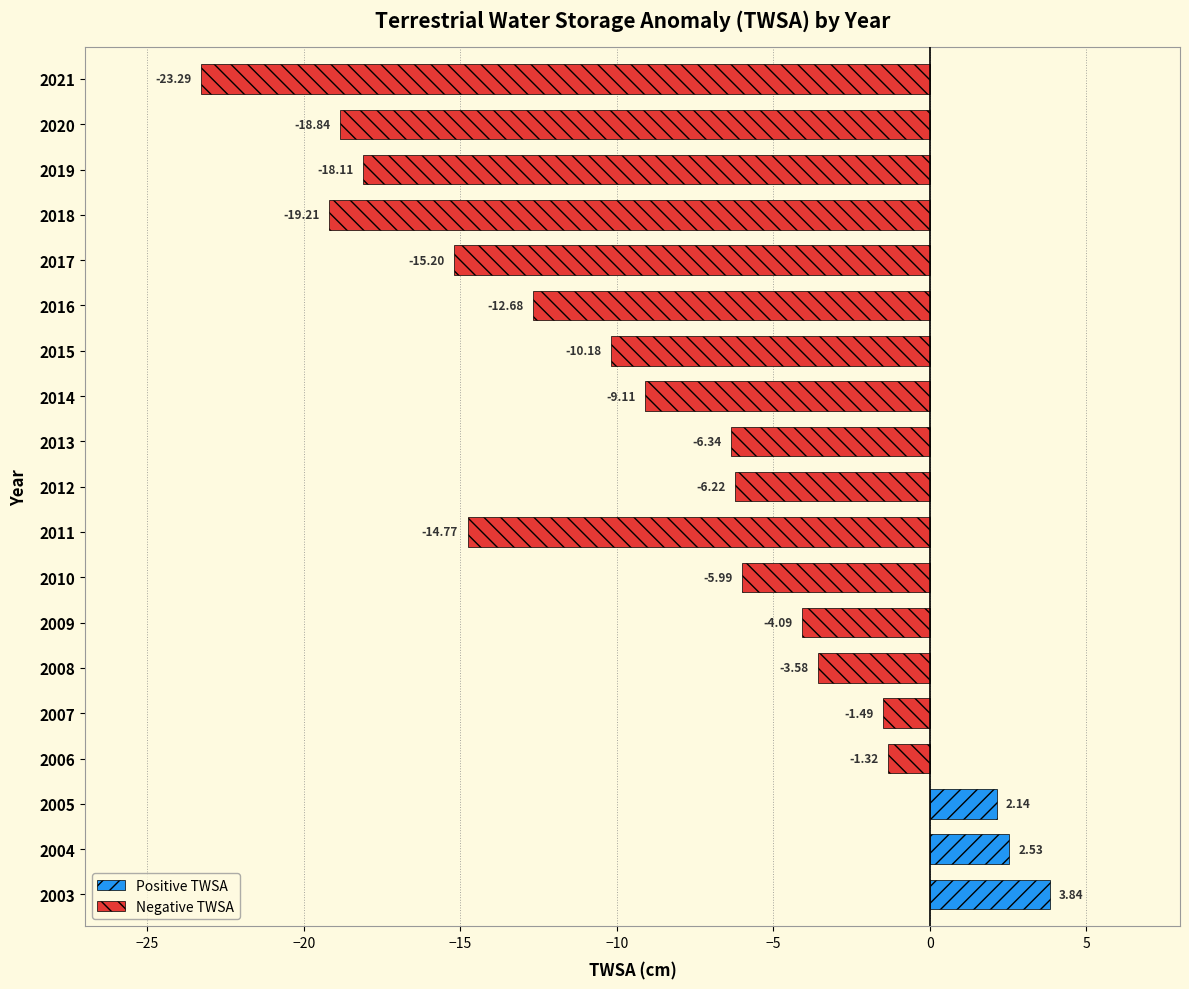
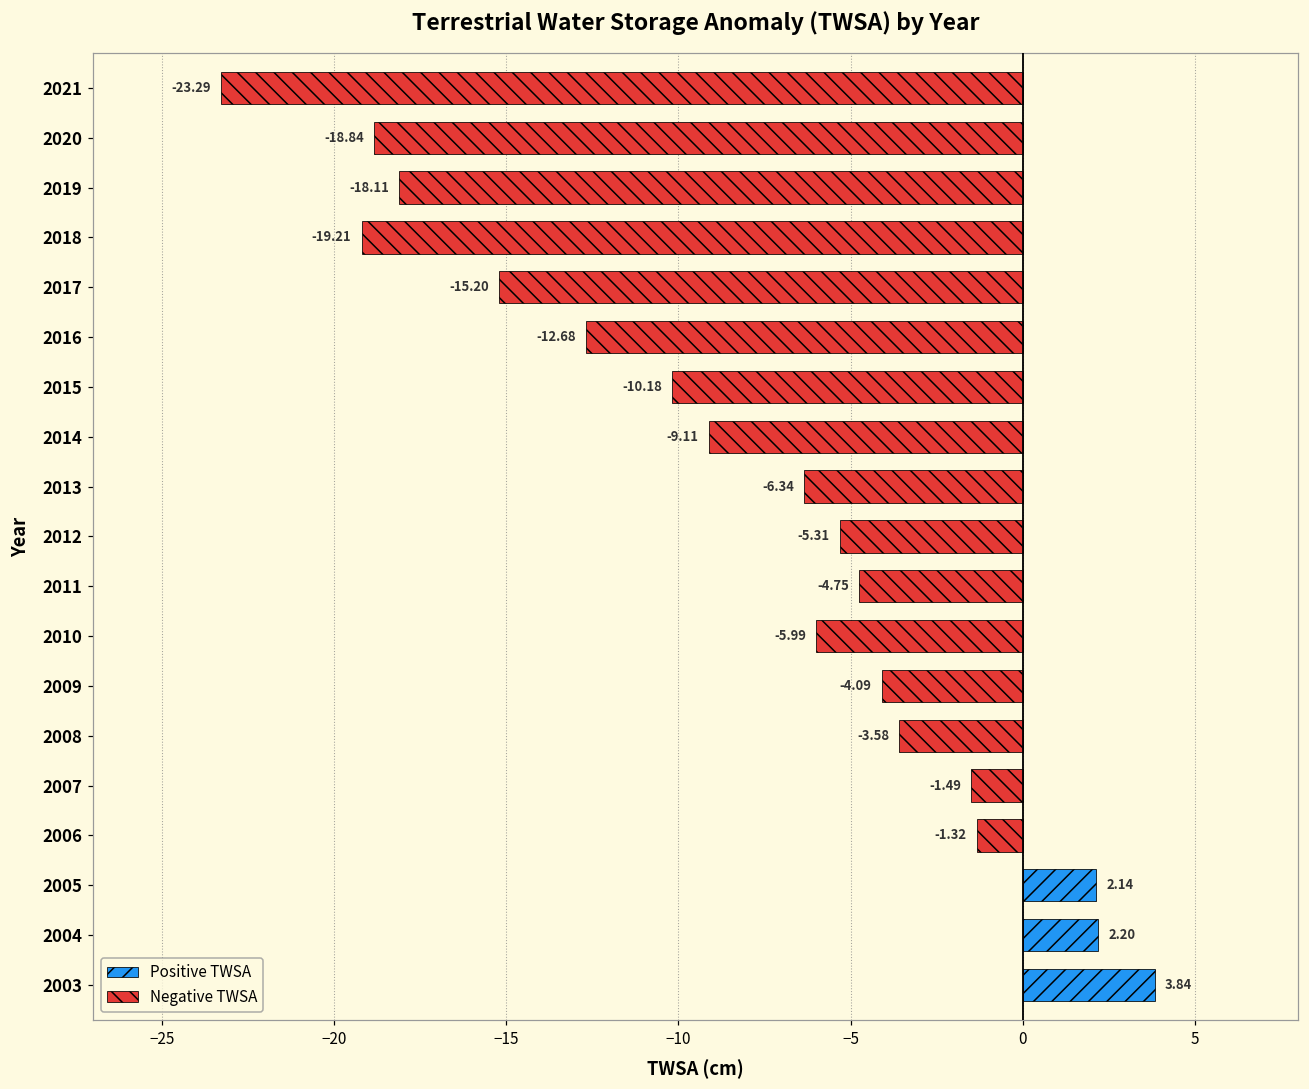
2012: -6.22 -> -5.31
2011: -14.77 -> -4.75
2004: 2.53 -> 2.20
